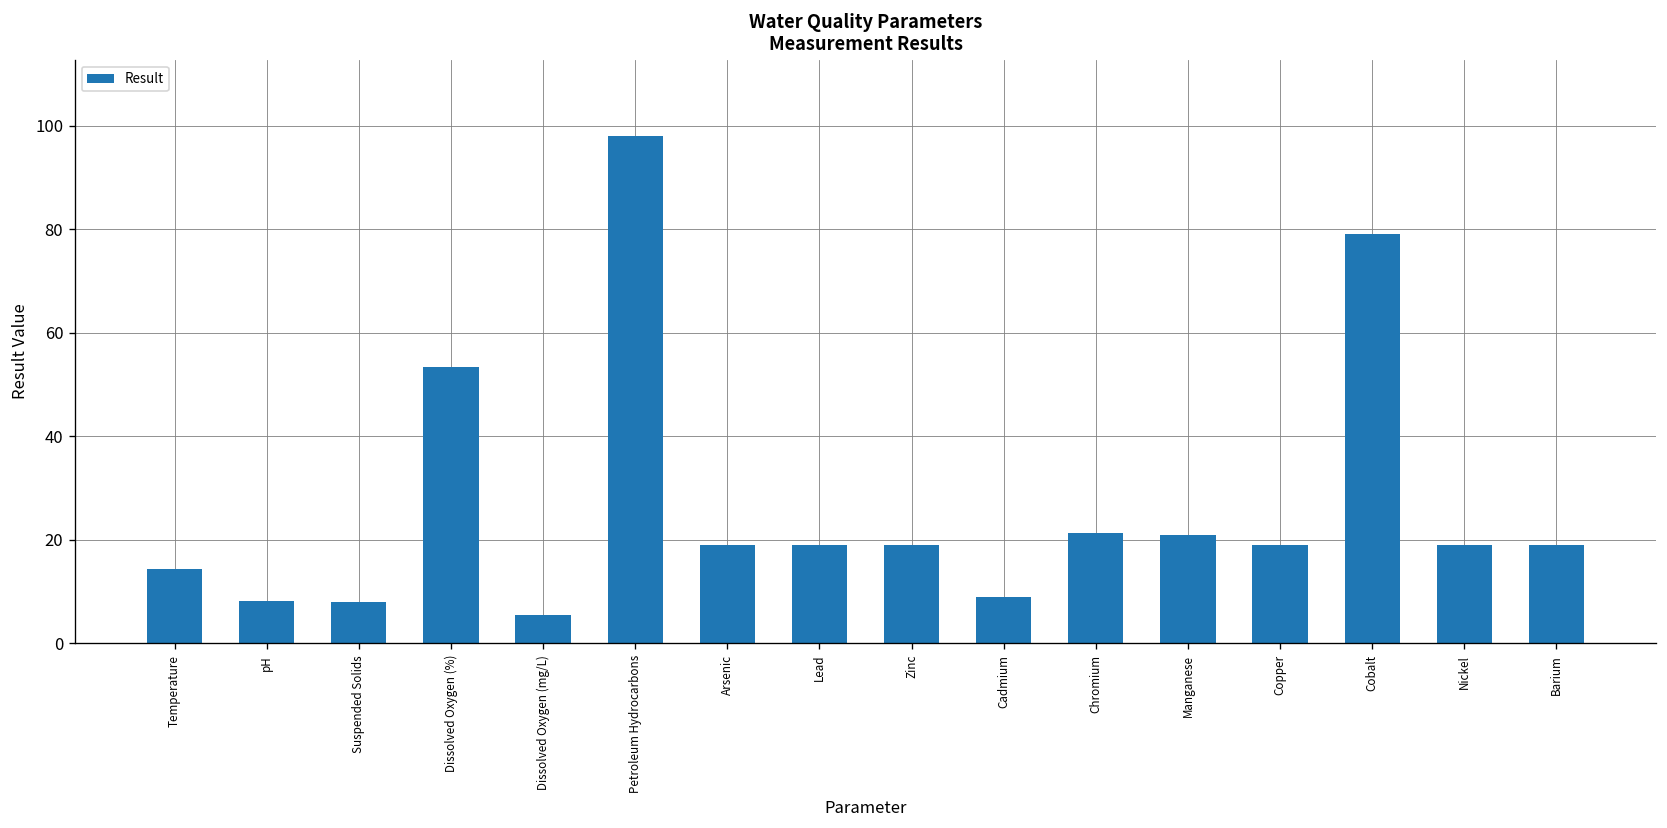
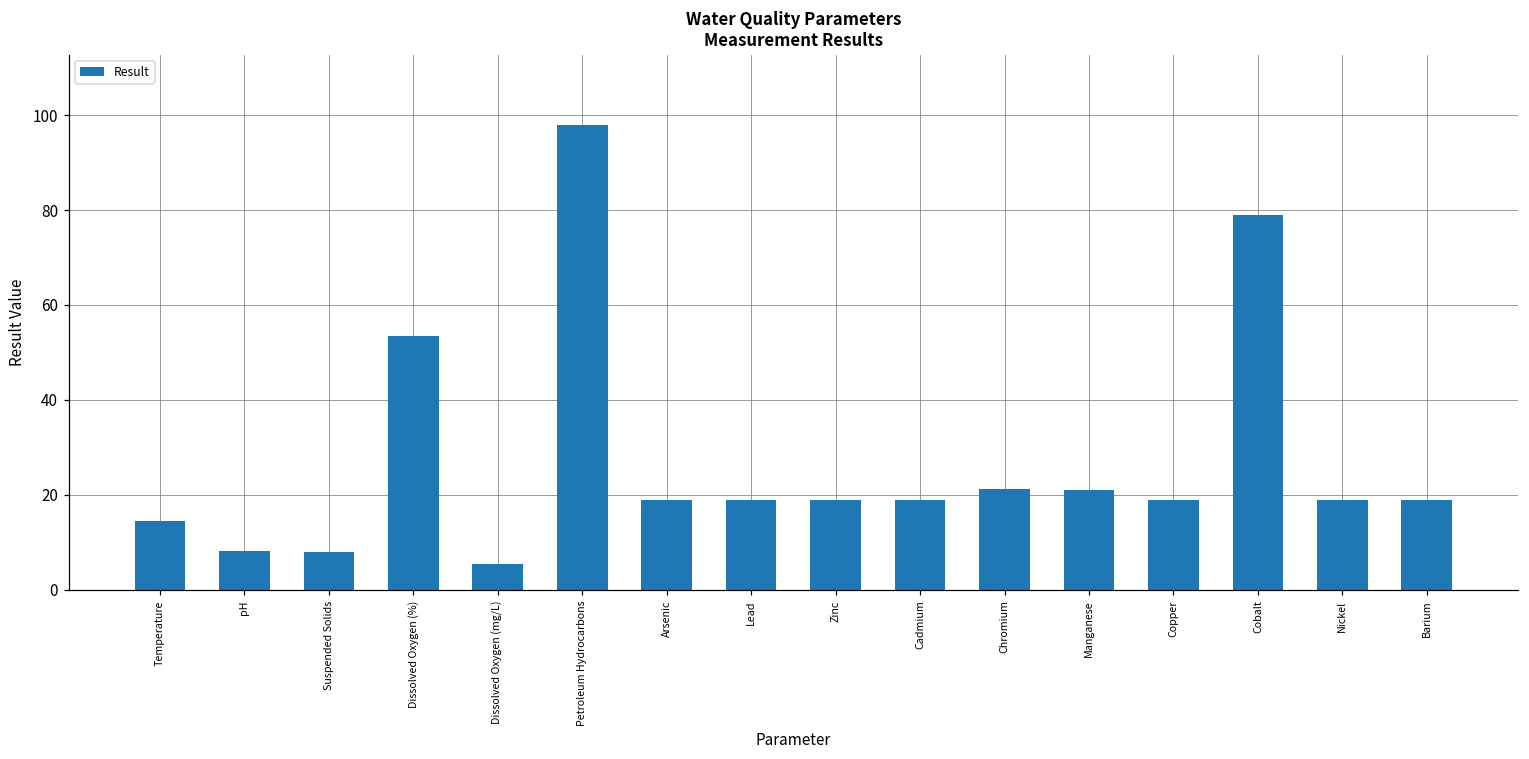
Cadmium: 9 -> 19
